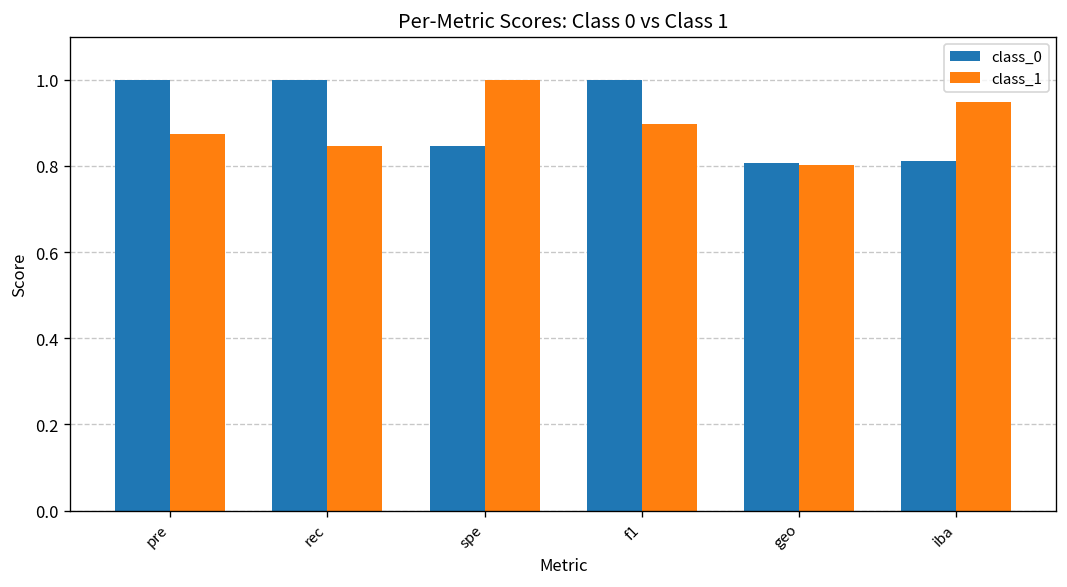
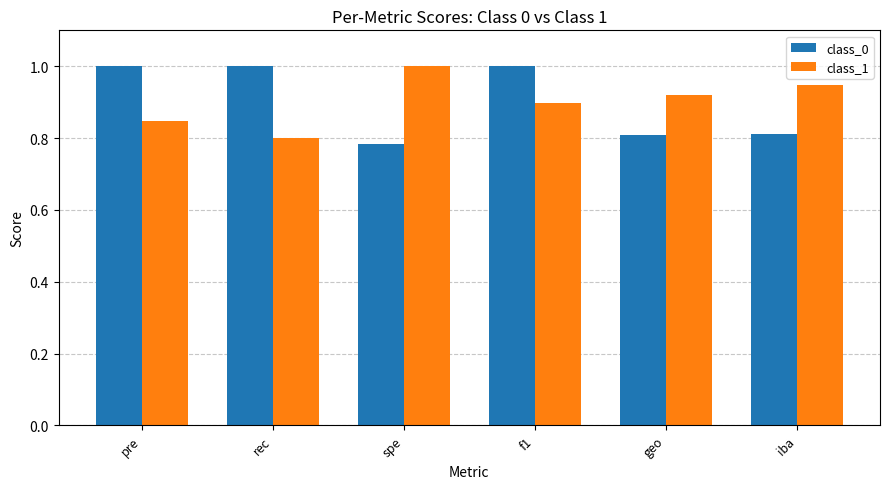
class_1, pre: 0.87 -> 0.85
class_1, rec: 0.85 -> 0.80
class_0, spe: 0.85 -> 0.78
class_1, geo: 0.80 -> 0.92
